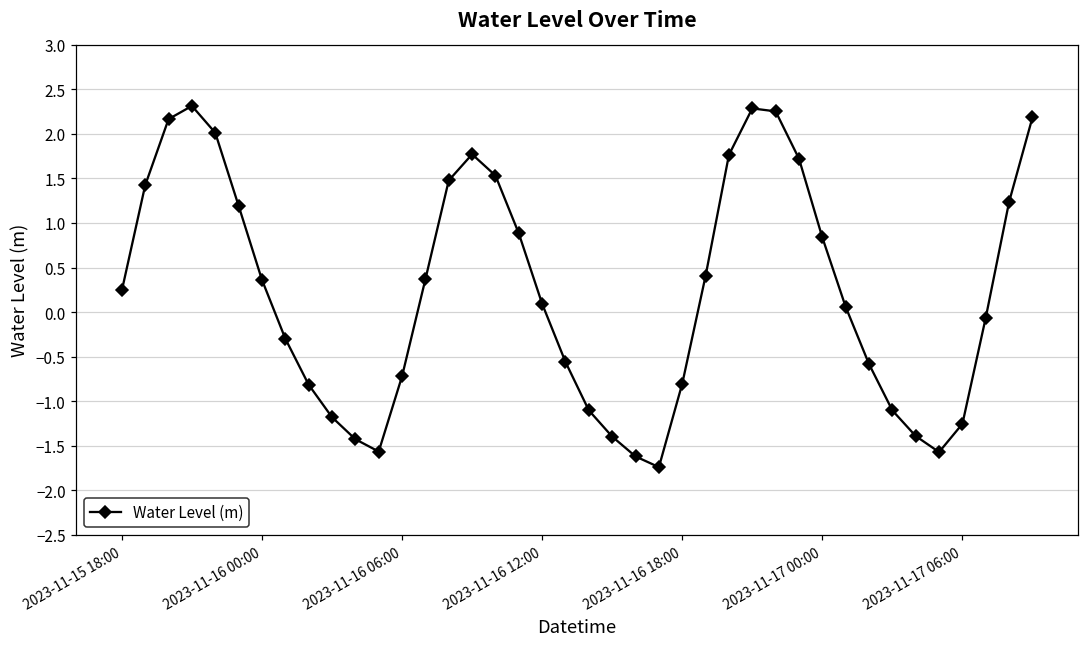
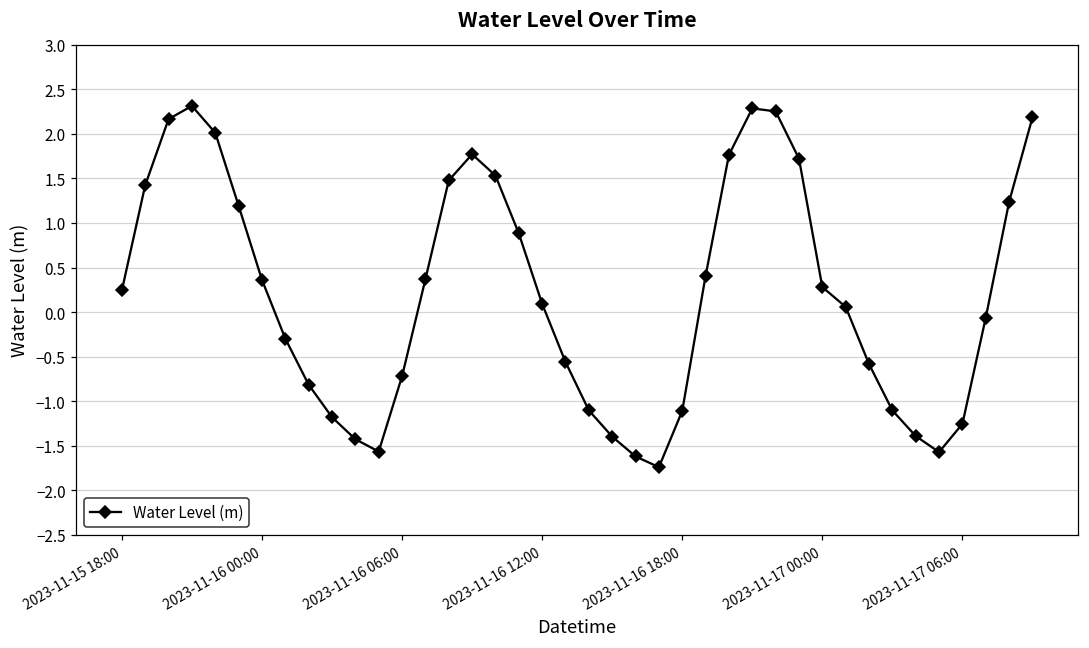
2023-11-16 18:00: -0.8 -> -1.1
2023-11-17 00:00: 0.8 -> 0.3
